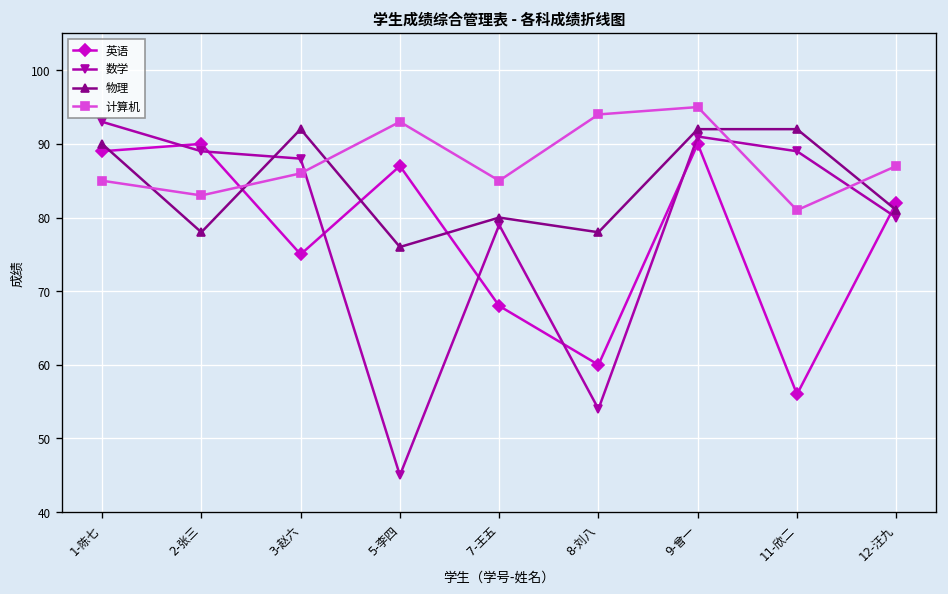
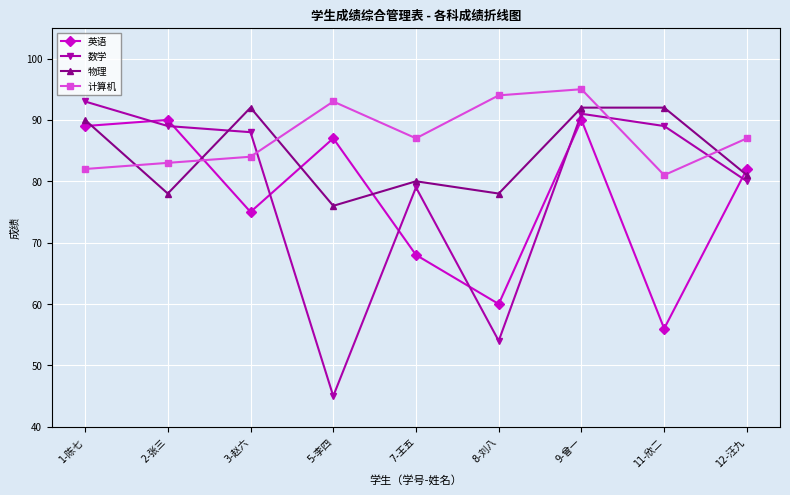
计算机, 1-陈七: 85 -> 82
计算机, 3-赵六: 86 -> 84
计算机, 7-王五: 85 -> 87
